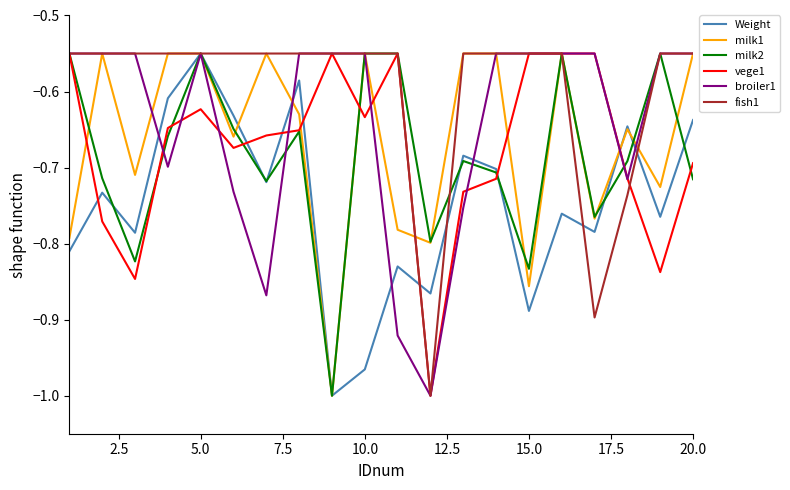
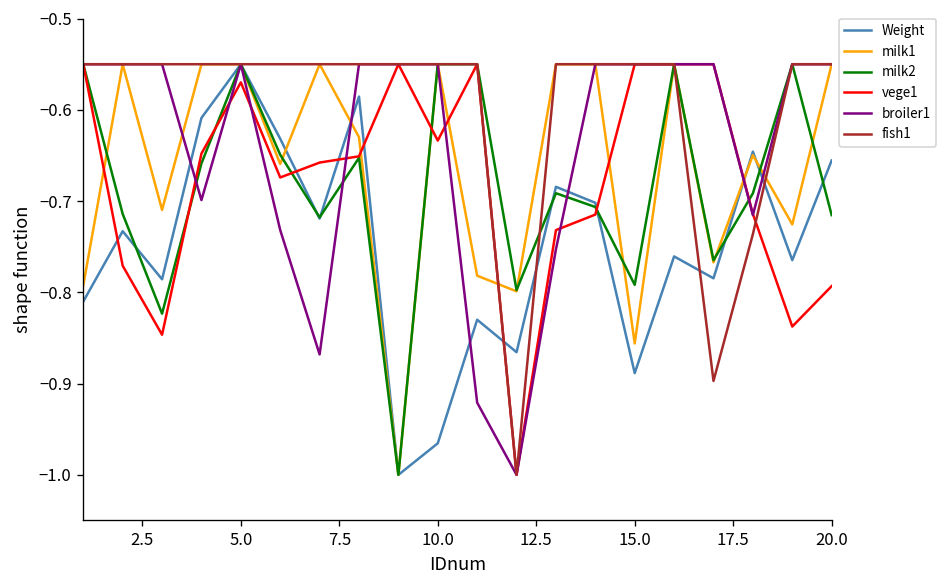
vege1, 5.0: -0.62 -> -0.57
milk2, 15.0: -0.83 -> -0.79
Weight, 20.0: -0.64 -> -0.66
vege1, 20.0: -0.69 -> -0.79
